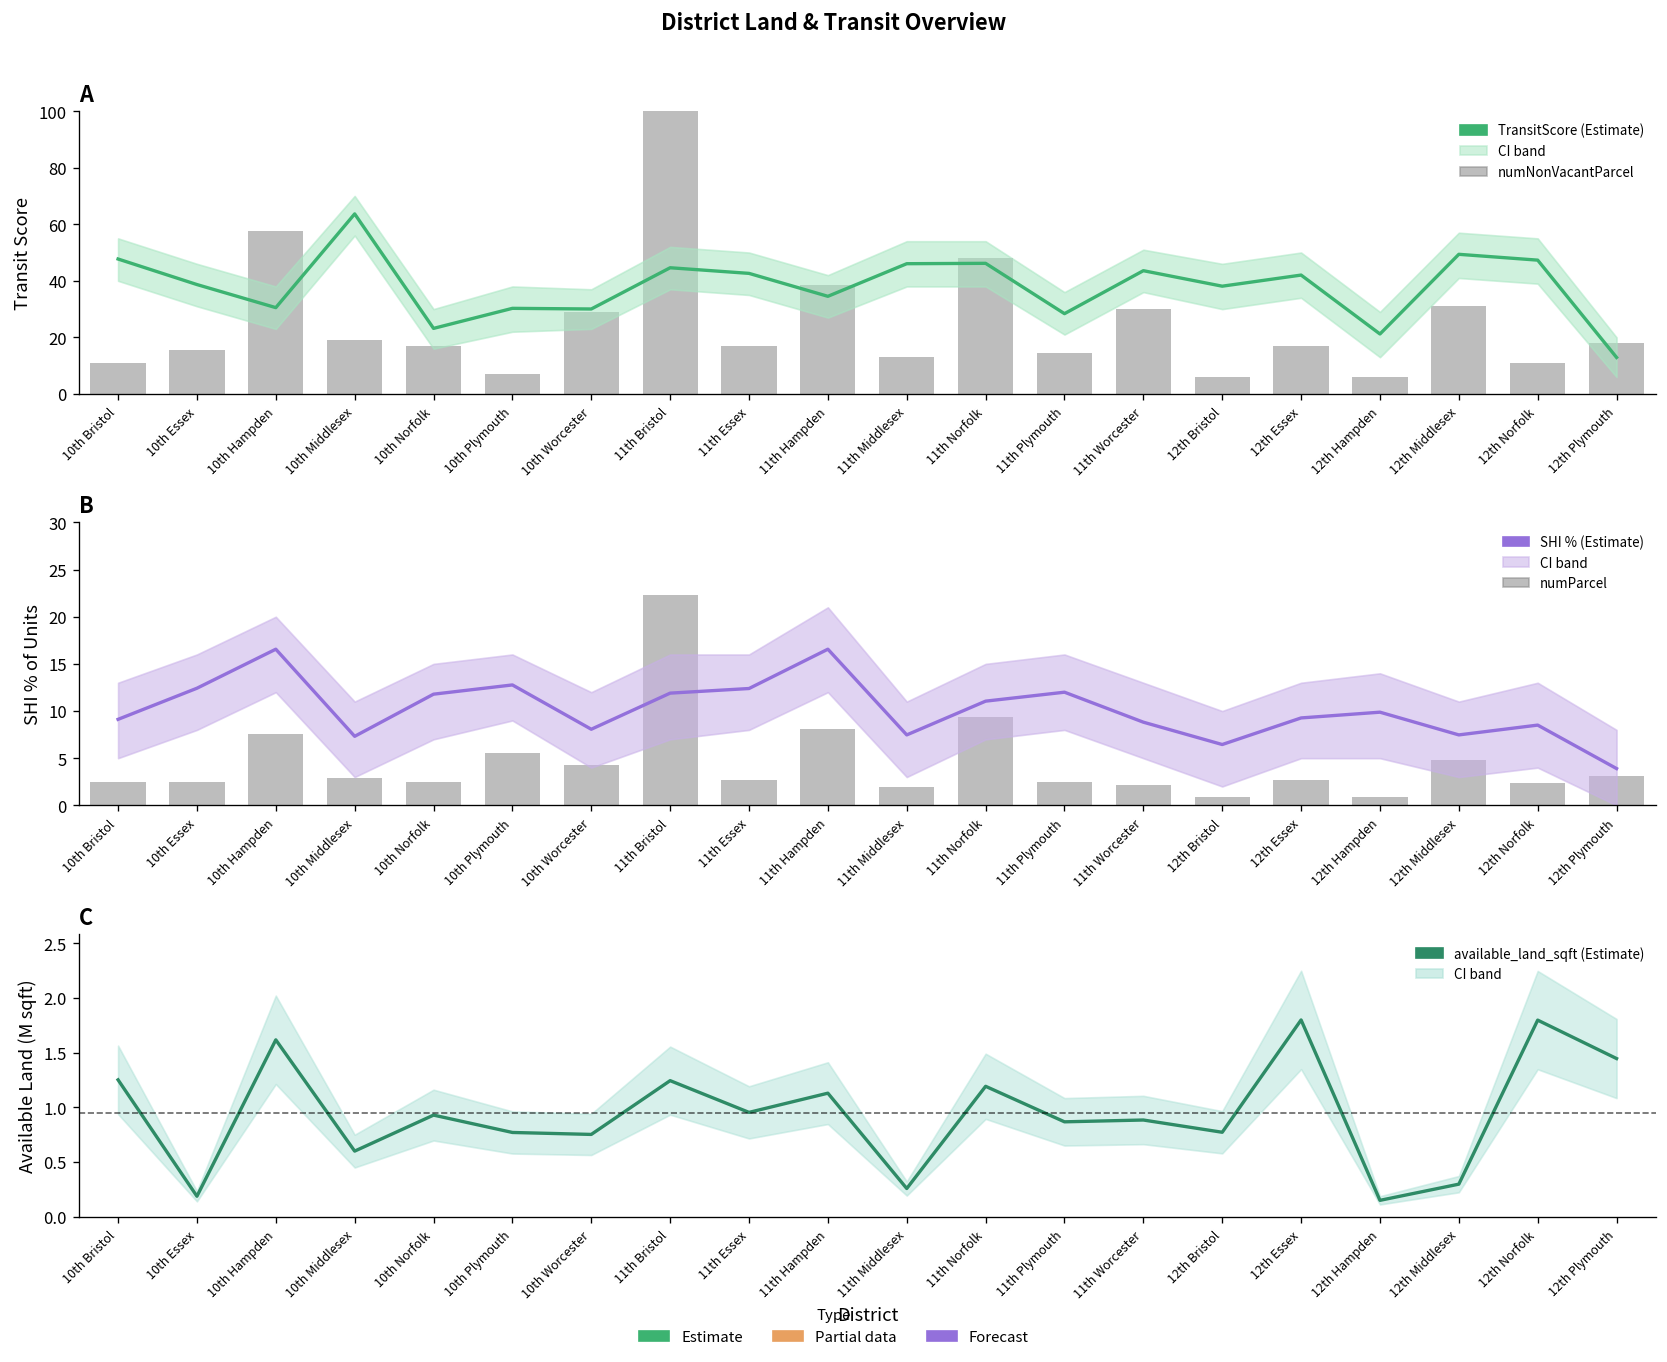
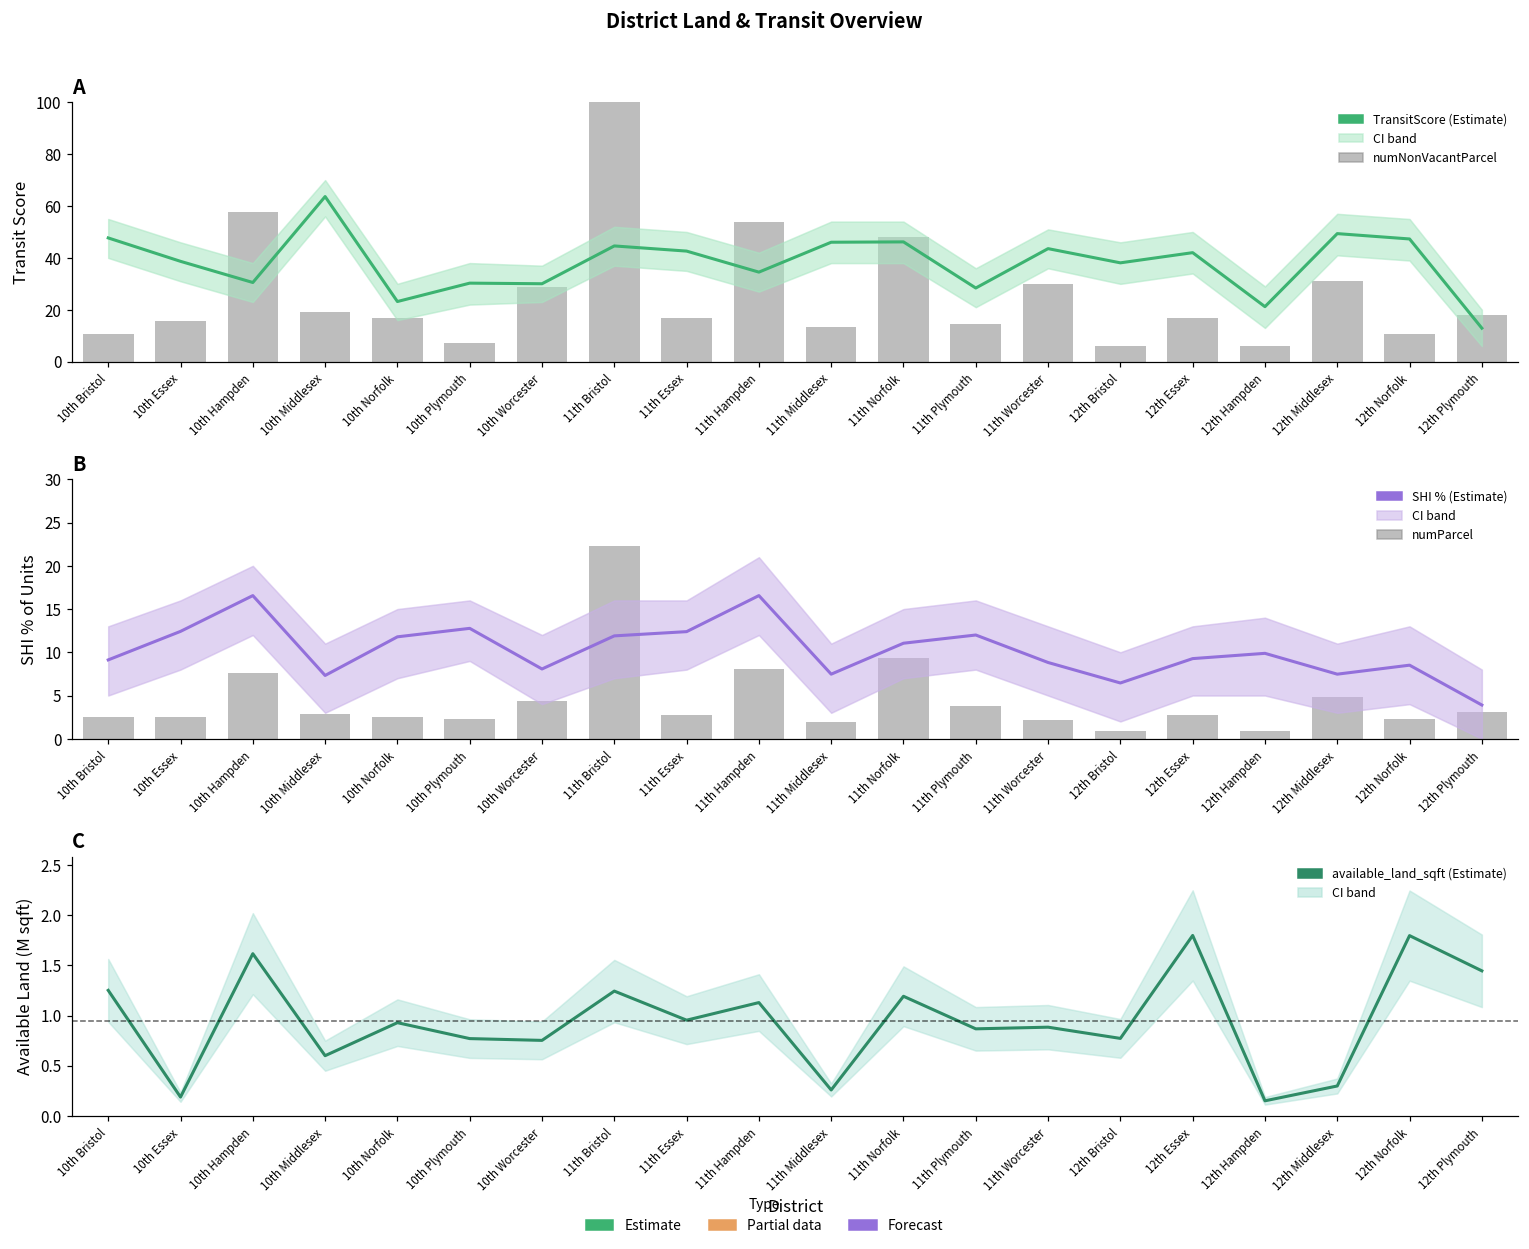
A, numNonVacantParcel, 11th Hampden: 38 -> 54
B, numParcel, 10th Plymouth: 6 -> 2
B, numParcel, 11th Plymouth: 3 -> 4
